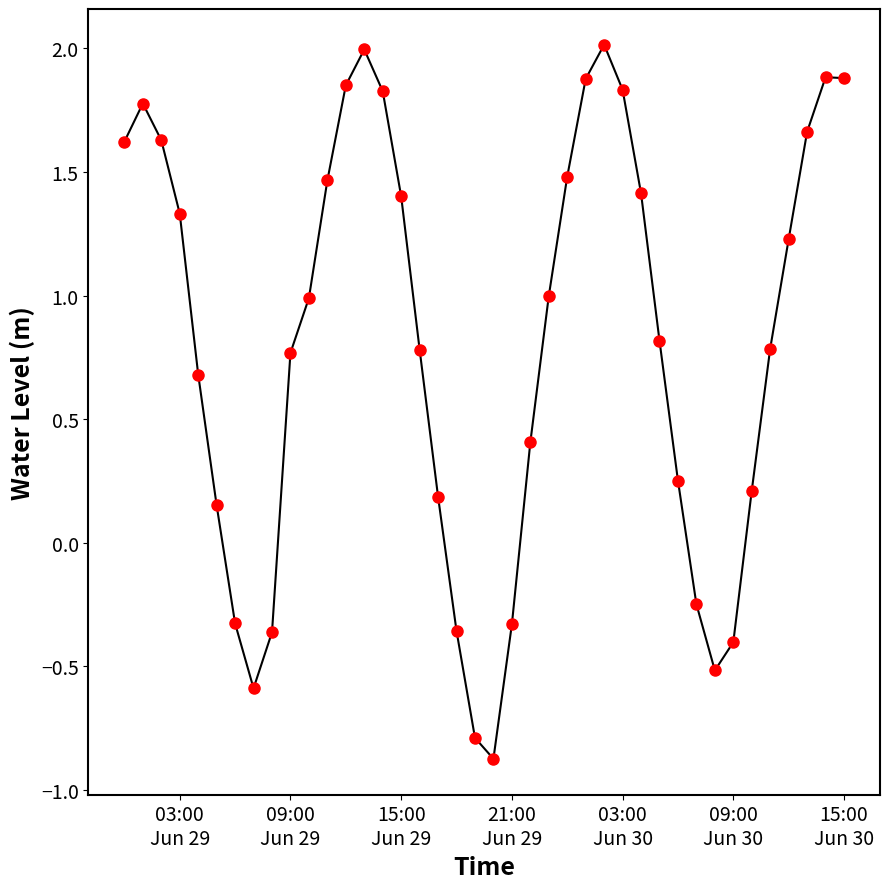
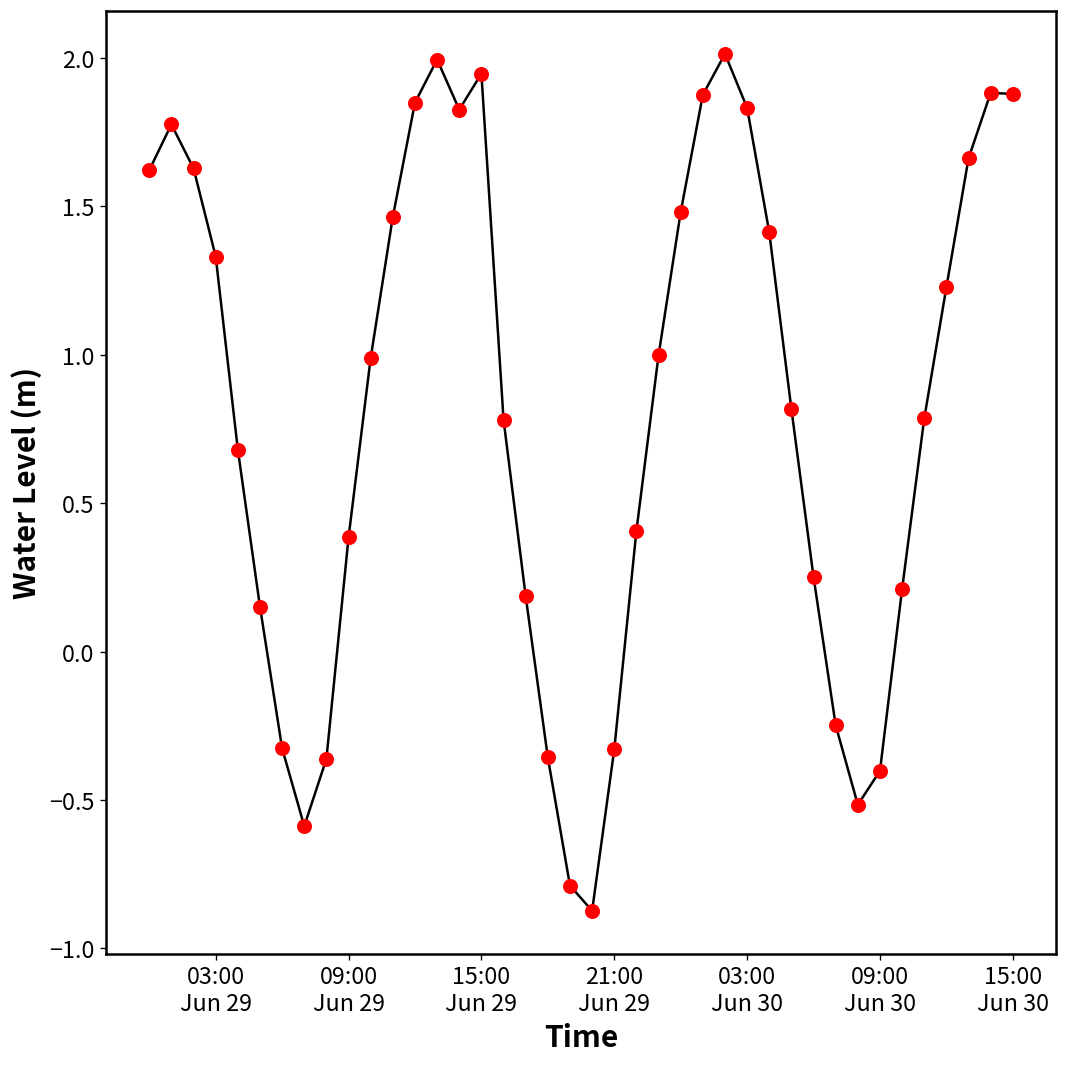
09:00 Jun 29: 0.77 -> 0.38
15:00 Jun 29: 1.40 -> 1.95
